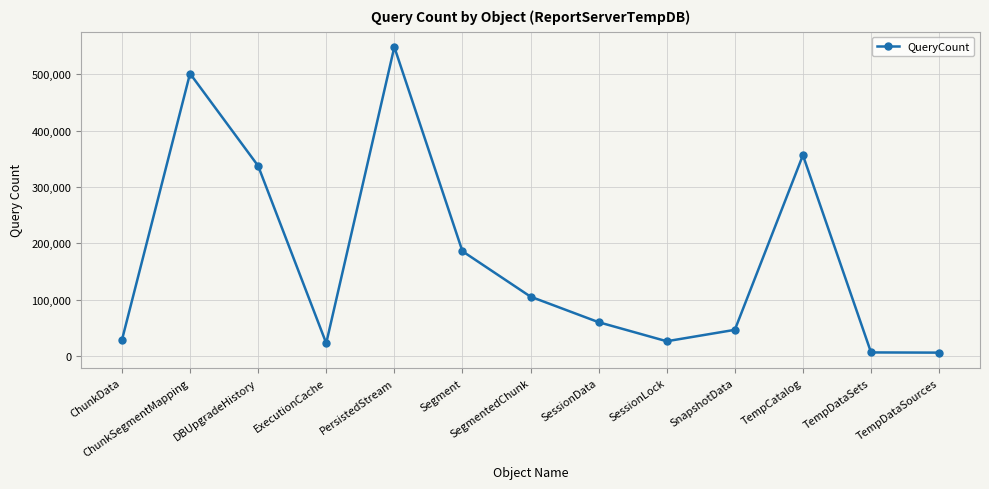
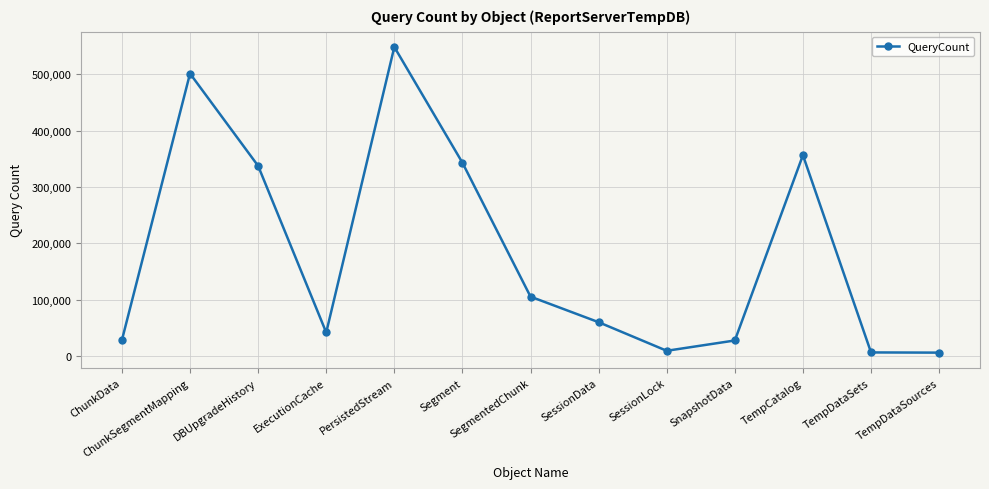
ExecutionCache: 20,000 -> 40,000
Segment: 190,000 -> 340,000
SessionLock: 30,000 -> 10,000
SnapshotData: 50,000 -> 30,000
